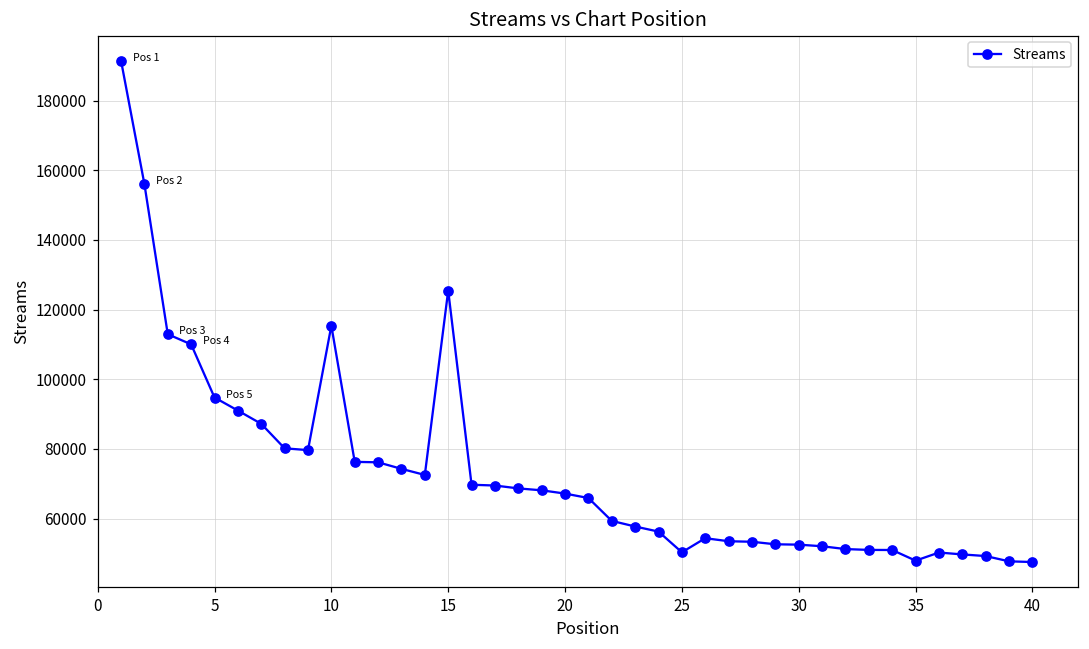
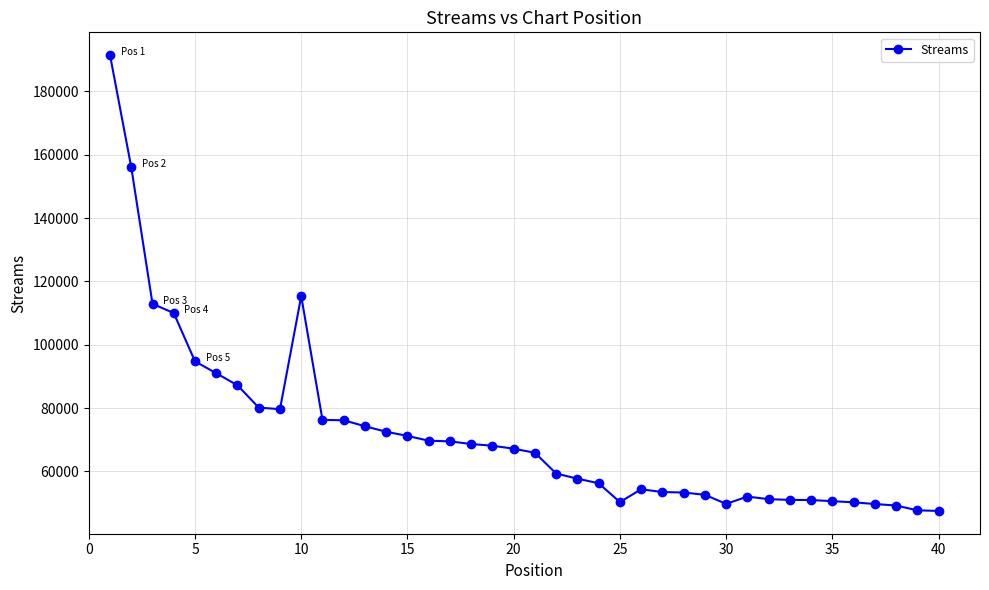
15: 125000 -> 71000
30: 53000 -> 50000
35: 48000 -> 51000
